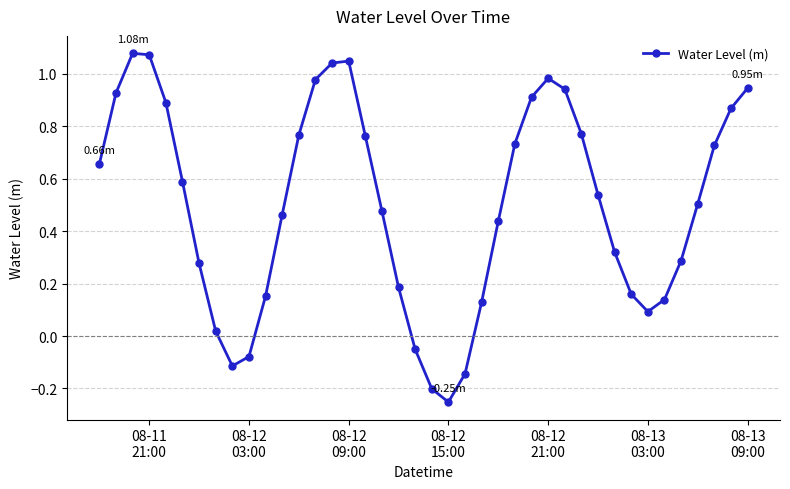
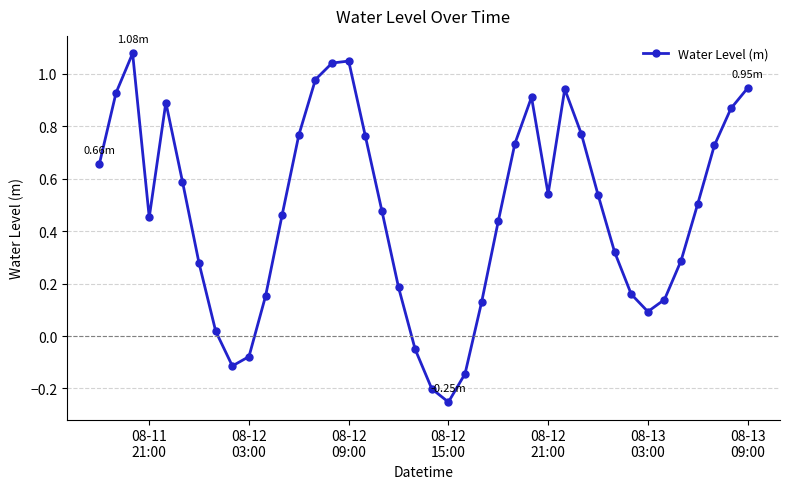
08-11 21:00: 1.07 -> 0.45
08-12 21:00: 0.98 -> 0.54
